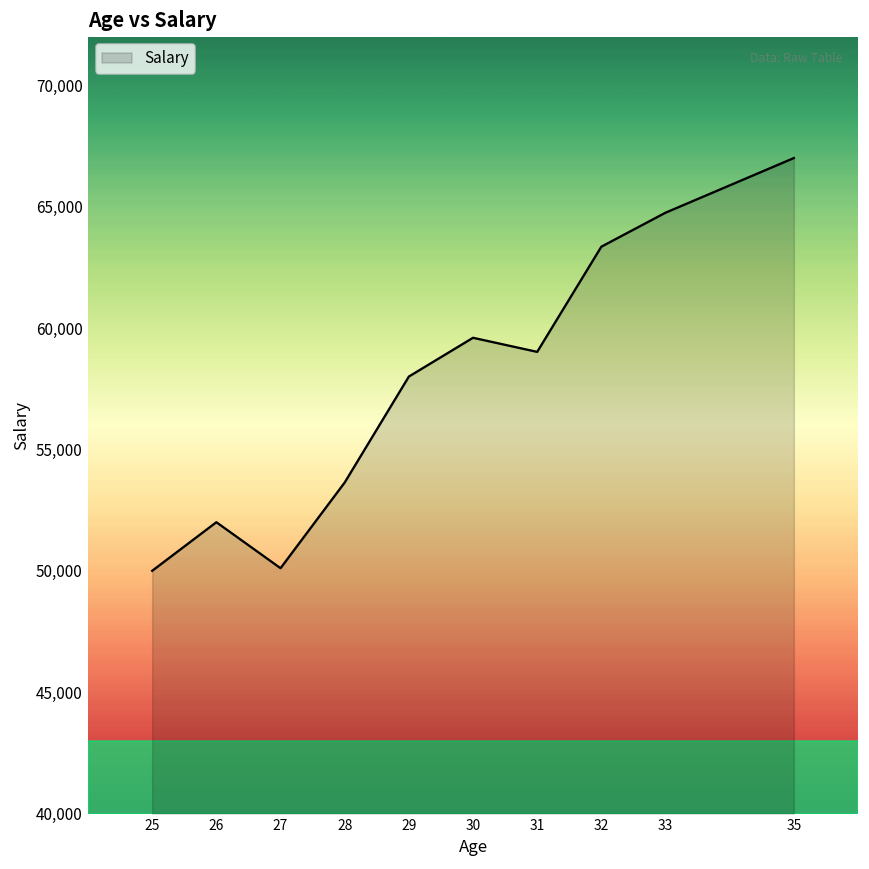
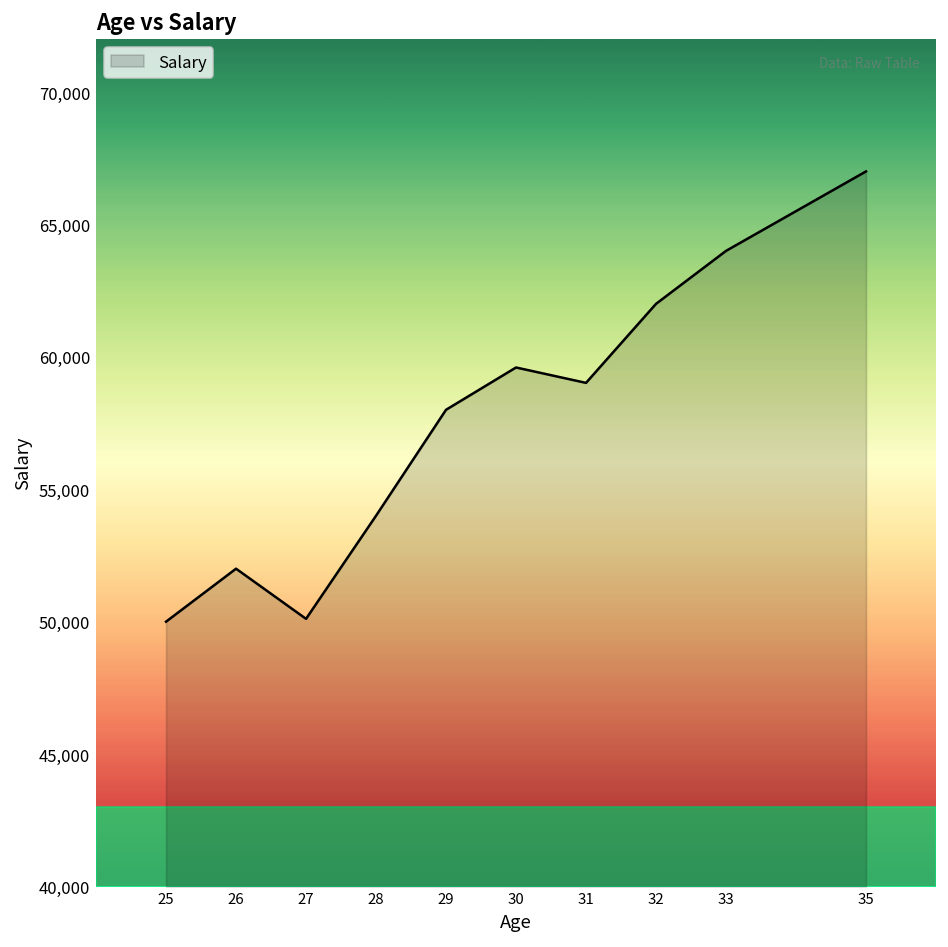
28: 53,600 -> 54,000
32: 63,400 -> 62,000
33: 64,700 -> 64,000
